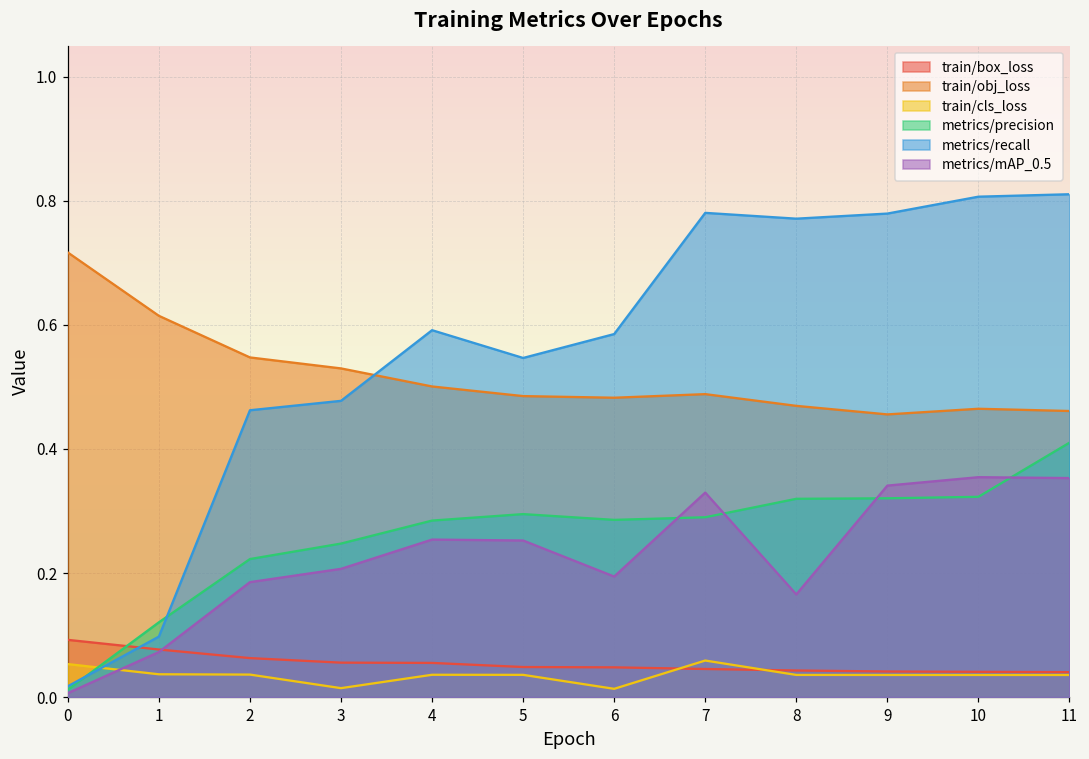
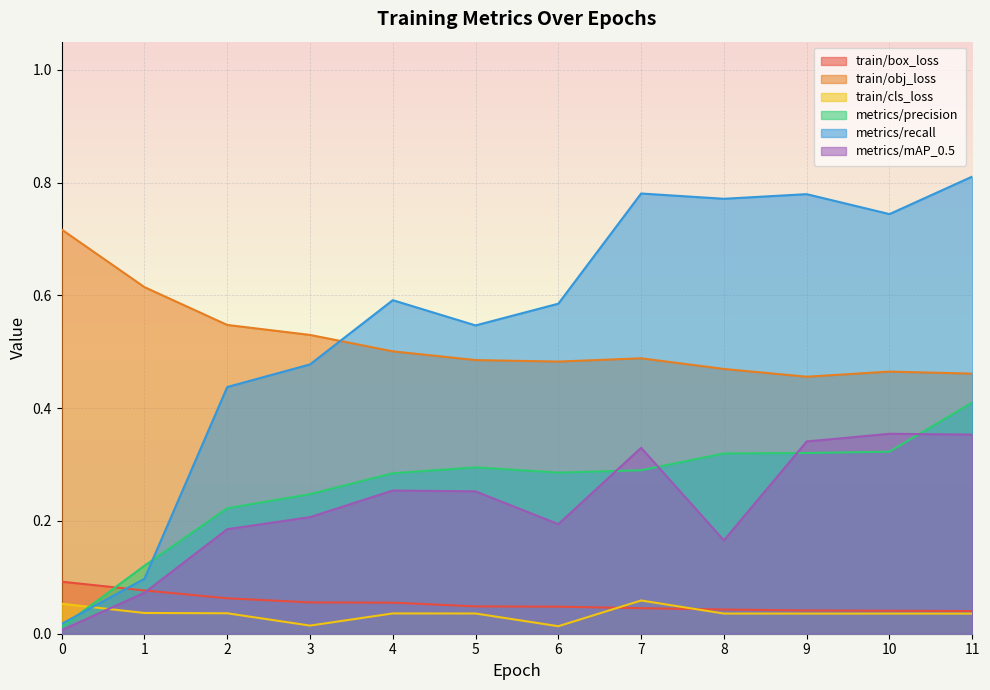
metrics/recall, 2: 0.46 -> 0.44
metrics/recall, 10: 0.81 -> 0.74
